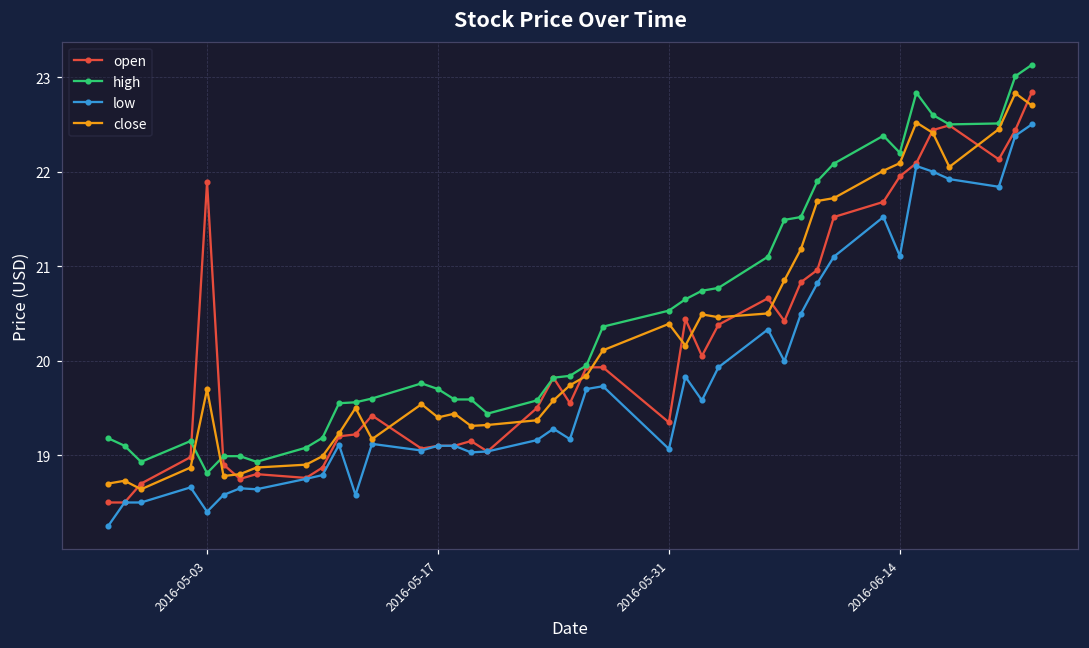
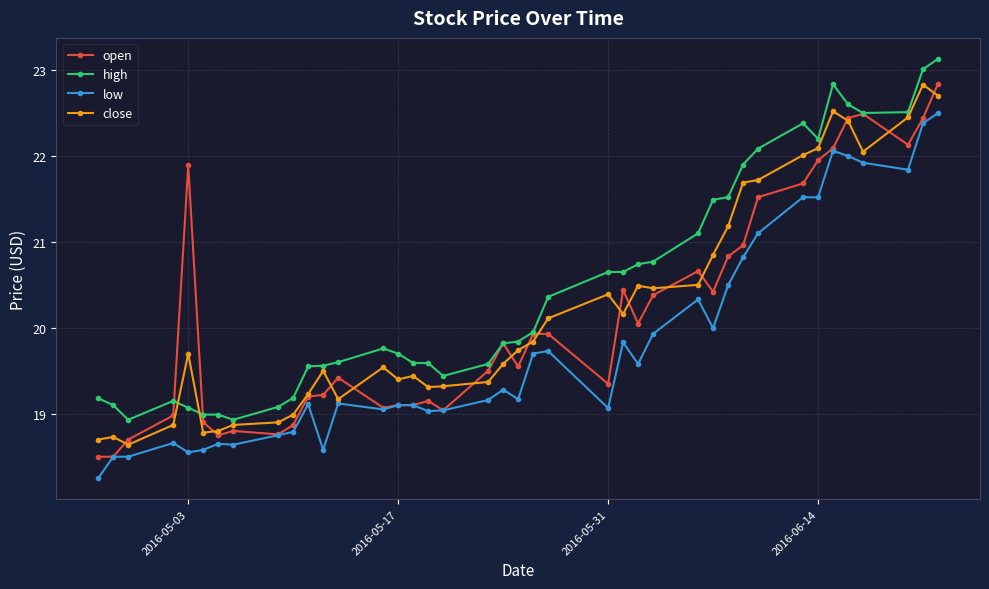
high, 2016-05-03: 18.8 -> 19.1
low, 2016-05-03: 18.4 -> 18.5
high, 2016-05-31: 20.5 -> 20.7
low, 2016-06-14: 21.1 -> 21.5
